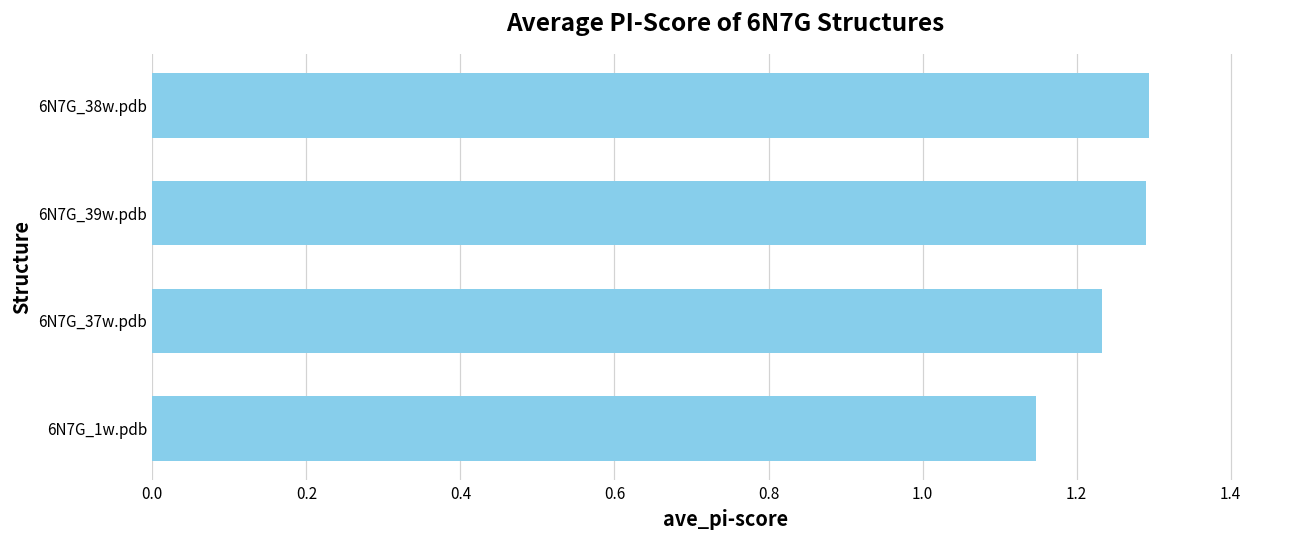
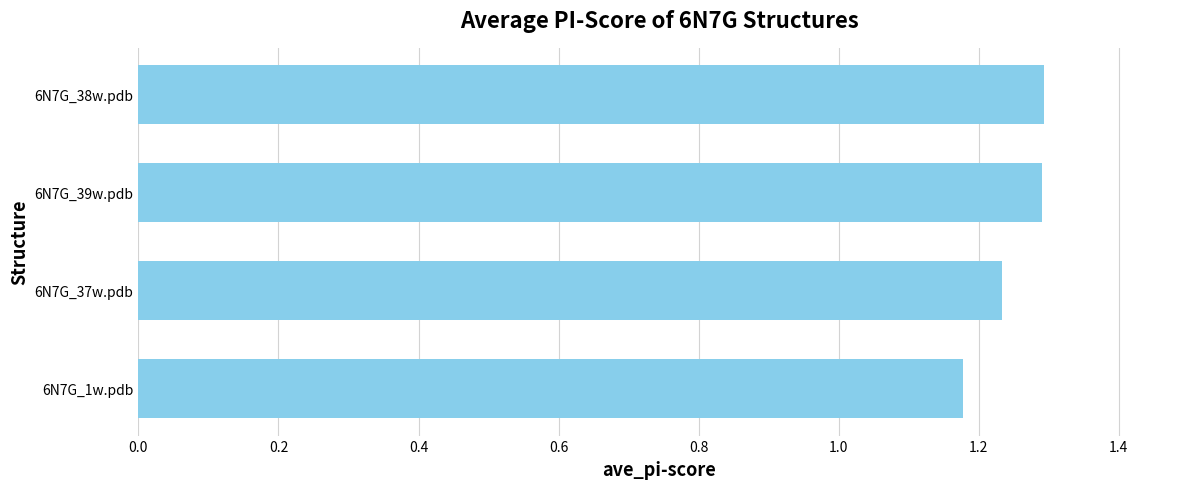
6N7G_1w.pdb: 1.15 -> 1.18
